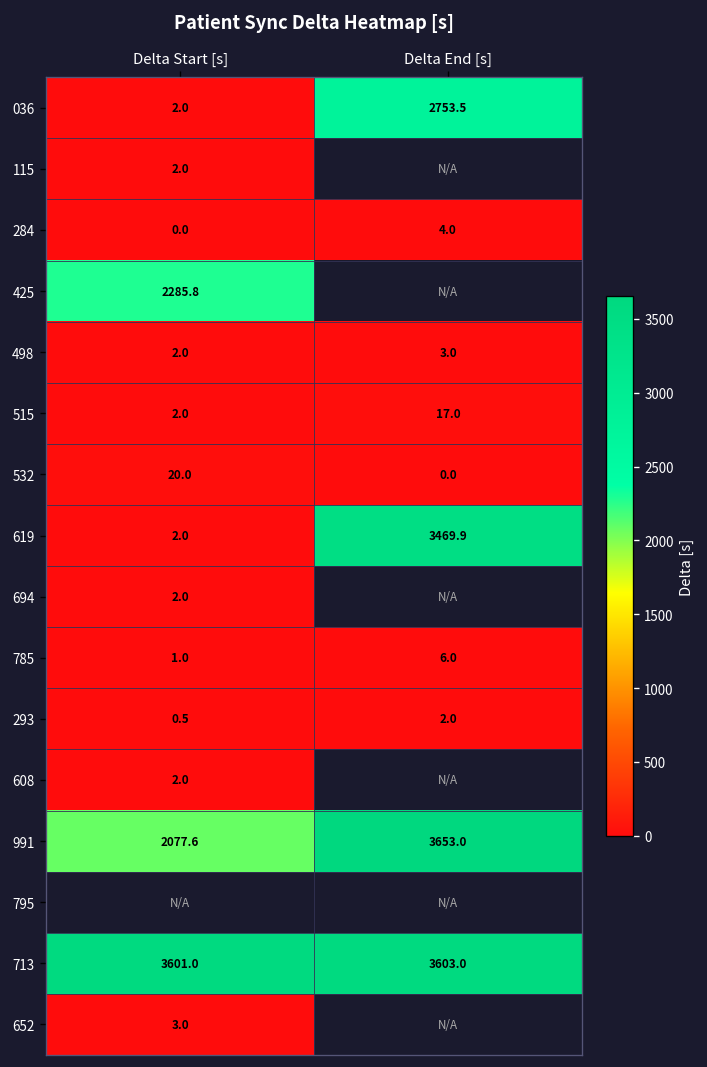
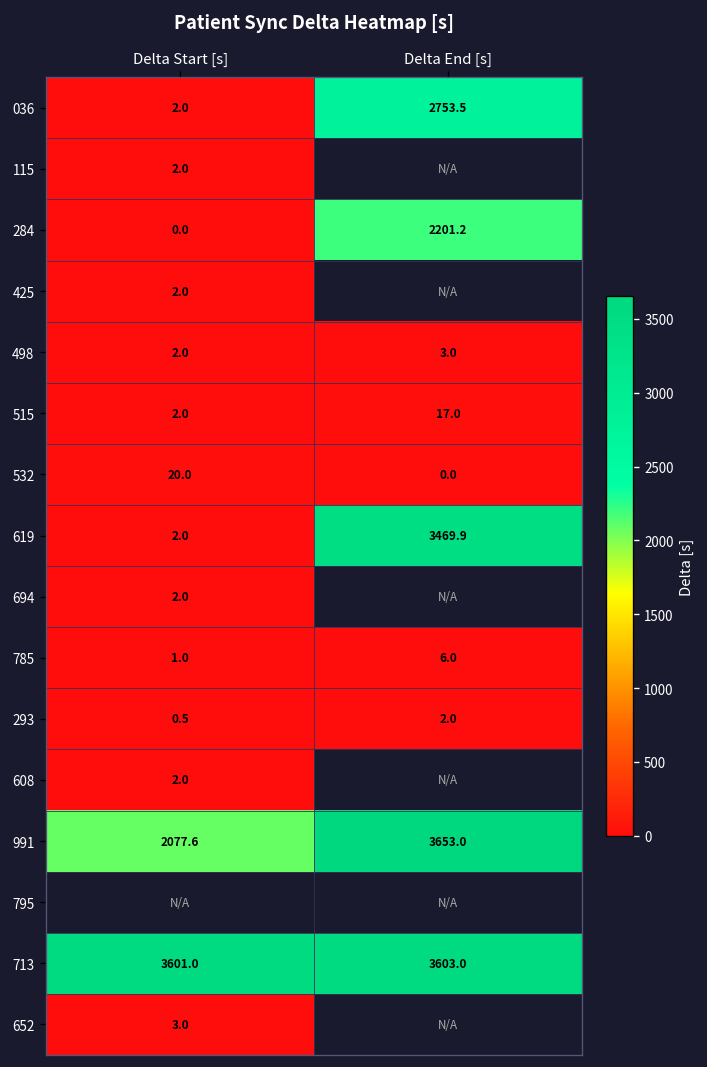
284, Delta End [s]: 4.0 -> 2201.2
425, Delta Start [s]: 2285.8 -> 2.0
